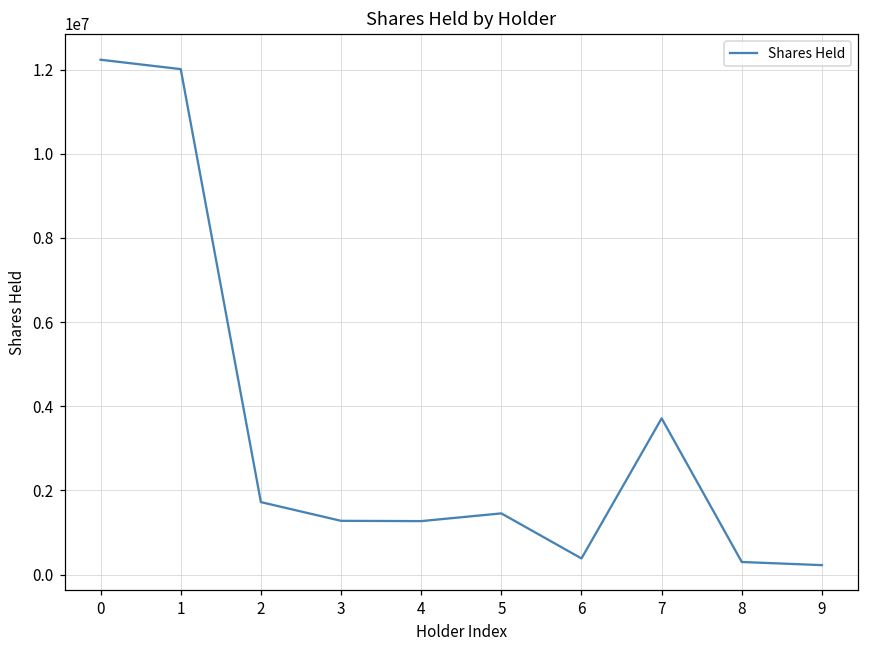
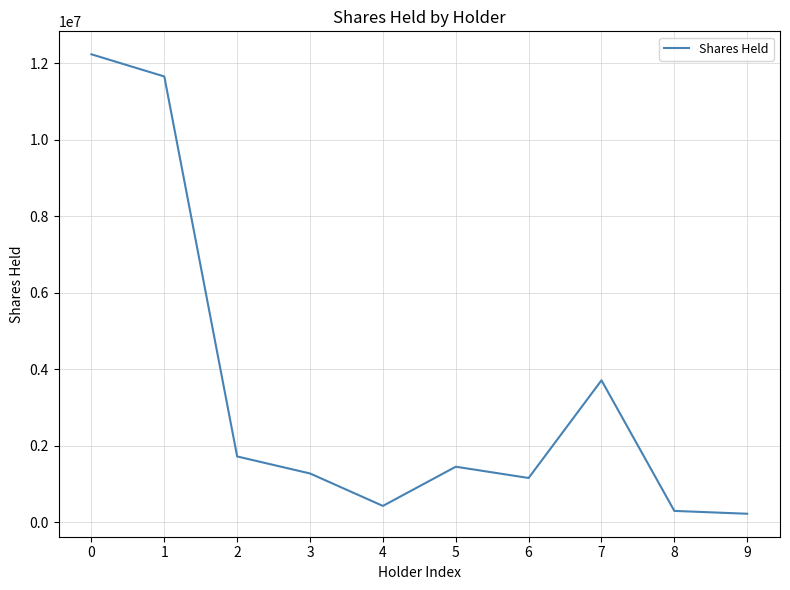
1: 12000000 -> 11700000
4: 1300000 -> 400000
6: 400000 -> 1200000
